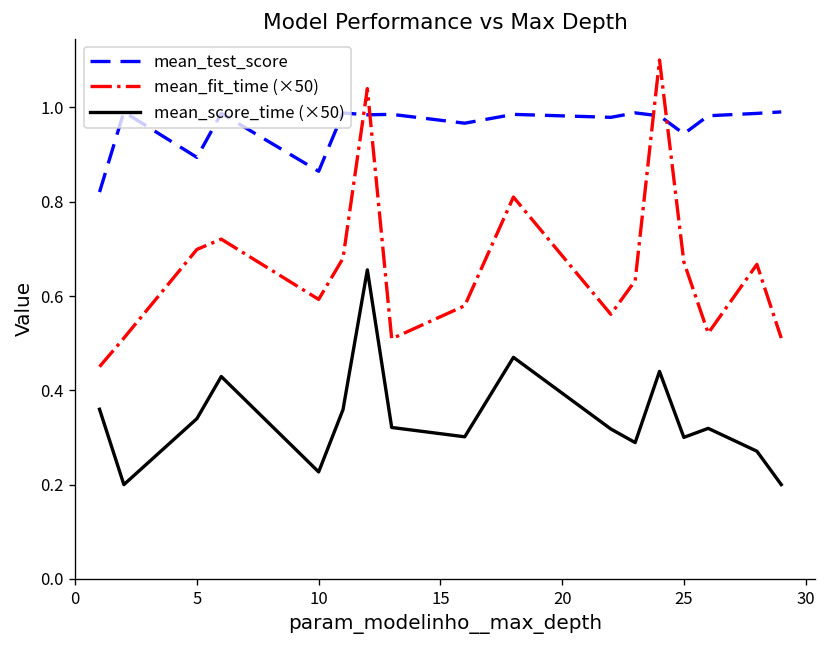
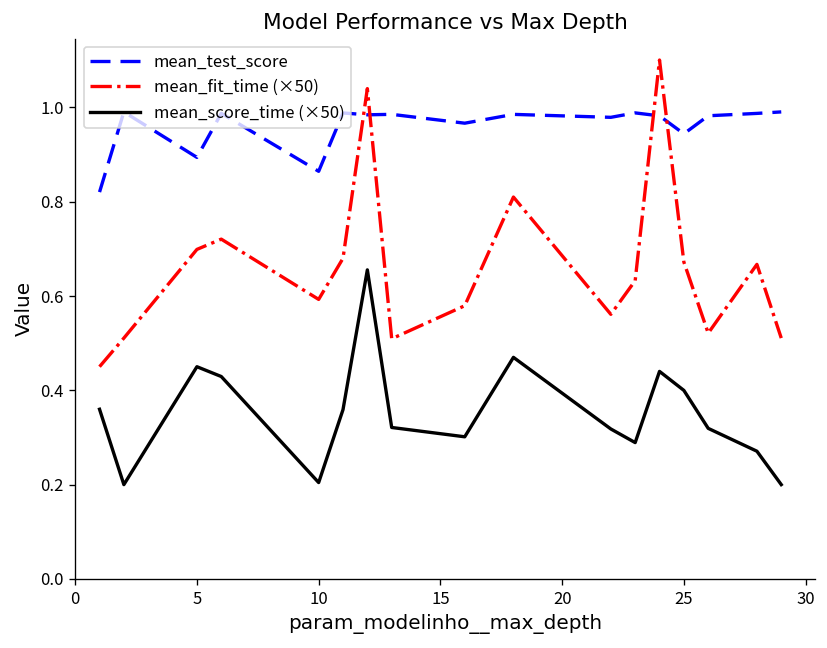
mean_score_time (×50), 5: 0.34 -> 0.45
mean_score_time (×50), 10: 0.23 -> 0.20
mean_score_time (×50), 25: 0.30 -> 0.40
